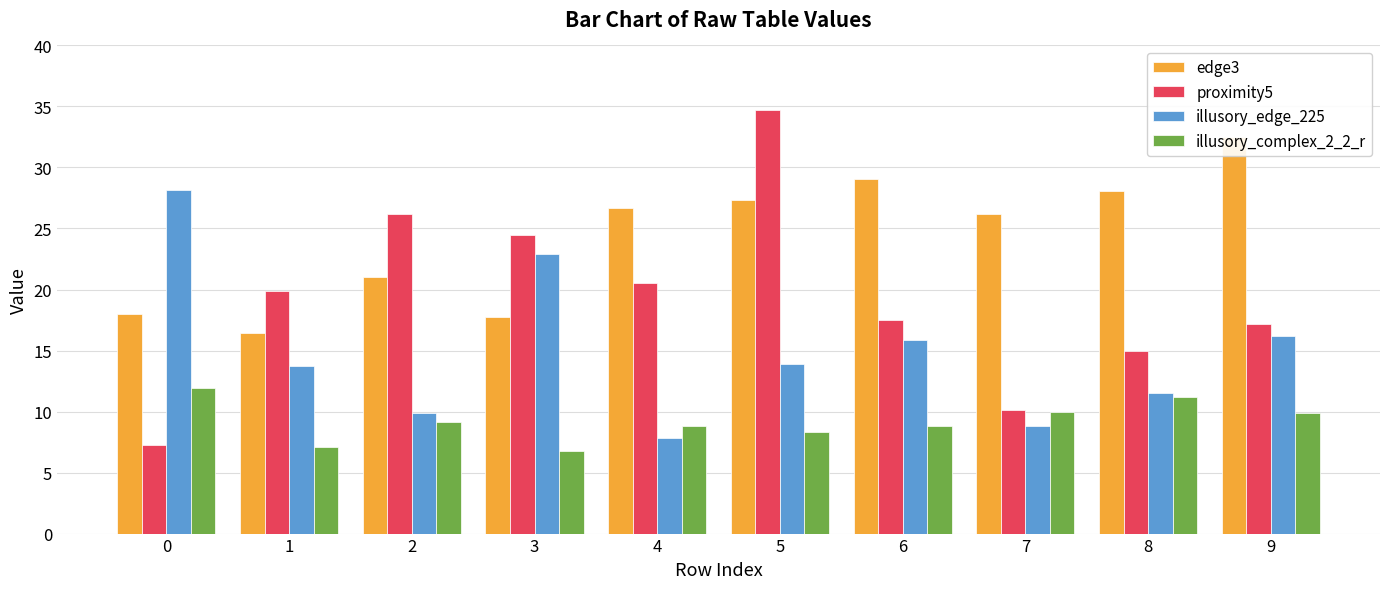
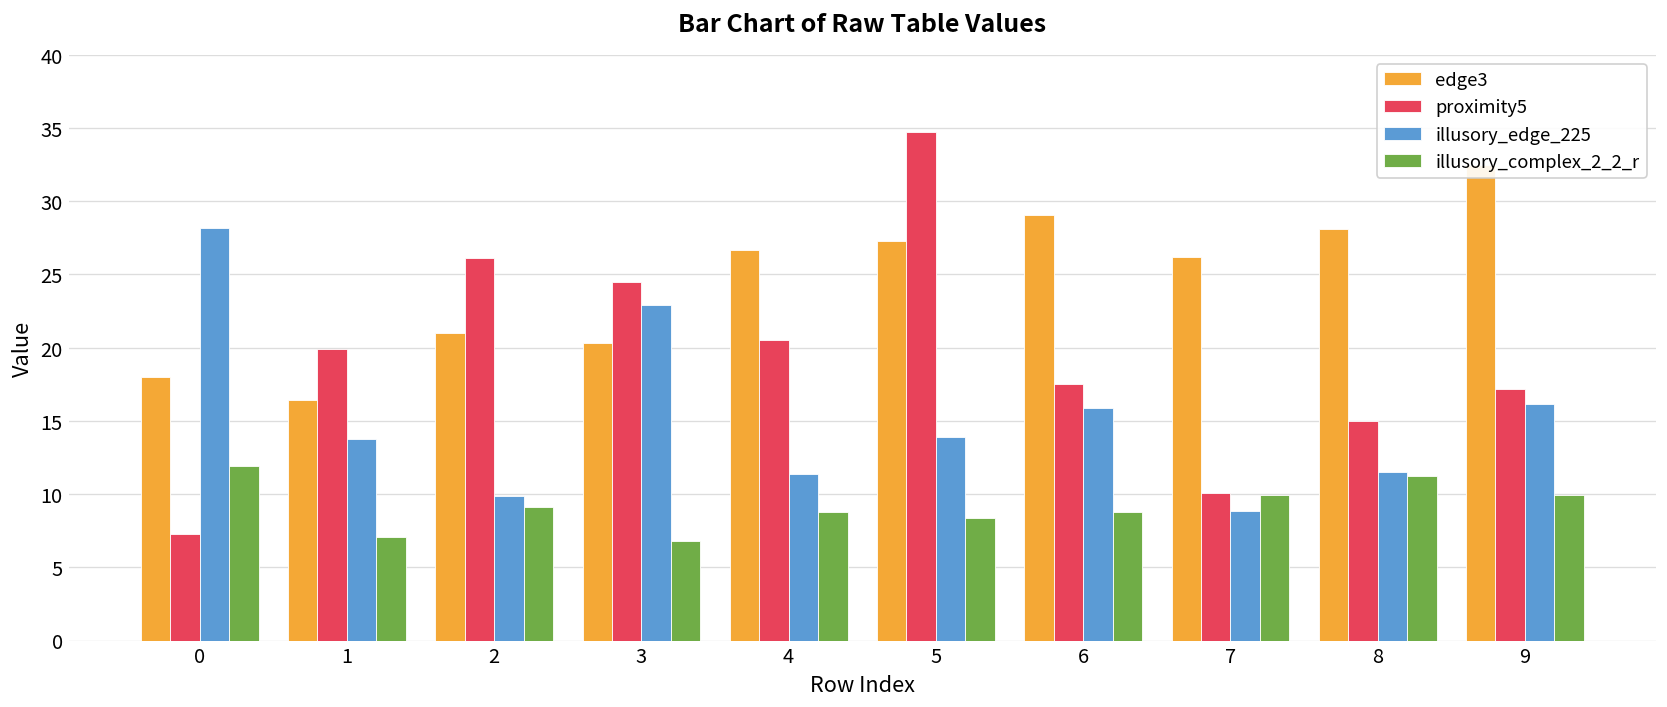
edge3, 3: 17.8 -> 20.3
illusory_edge_225, 4: 7.9 -> 11.4
